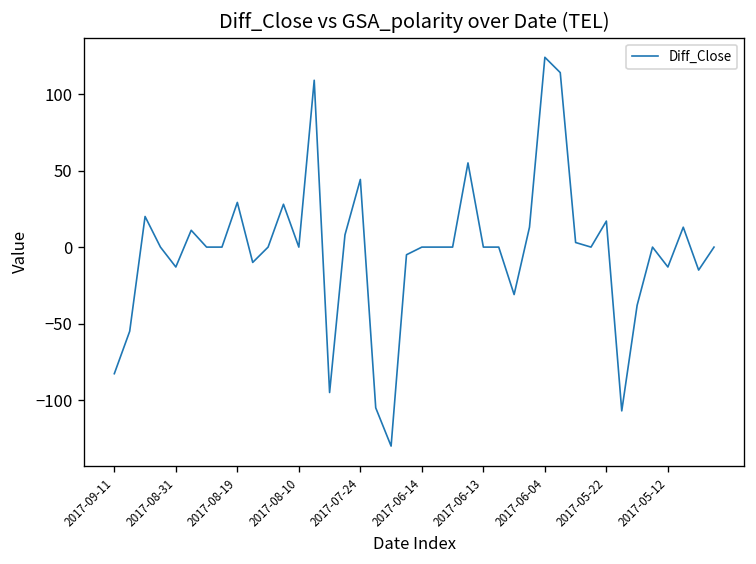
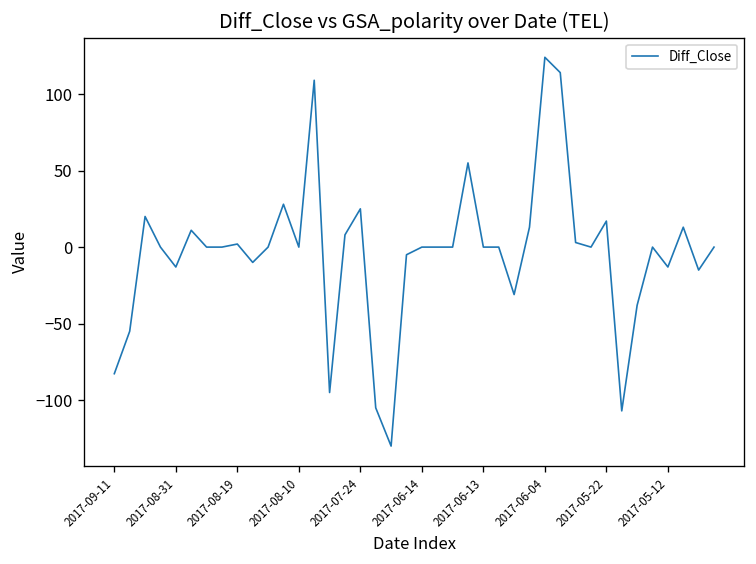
2017-08-19: 29 -> 2
2017-07-24: 44 -> 25
